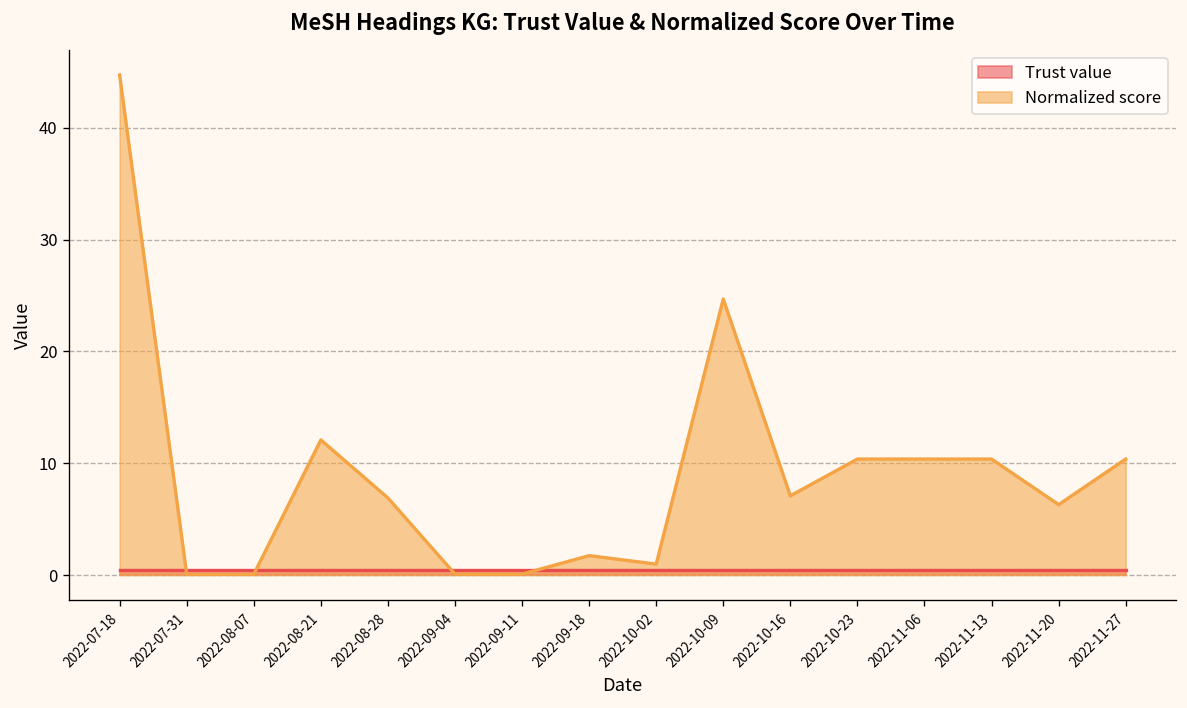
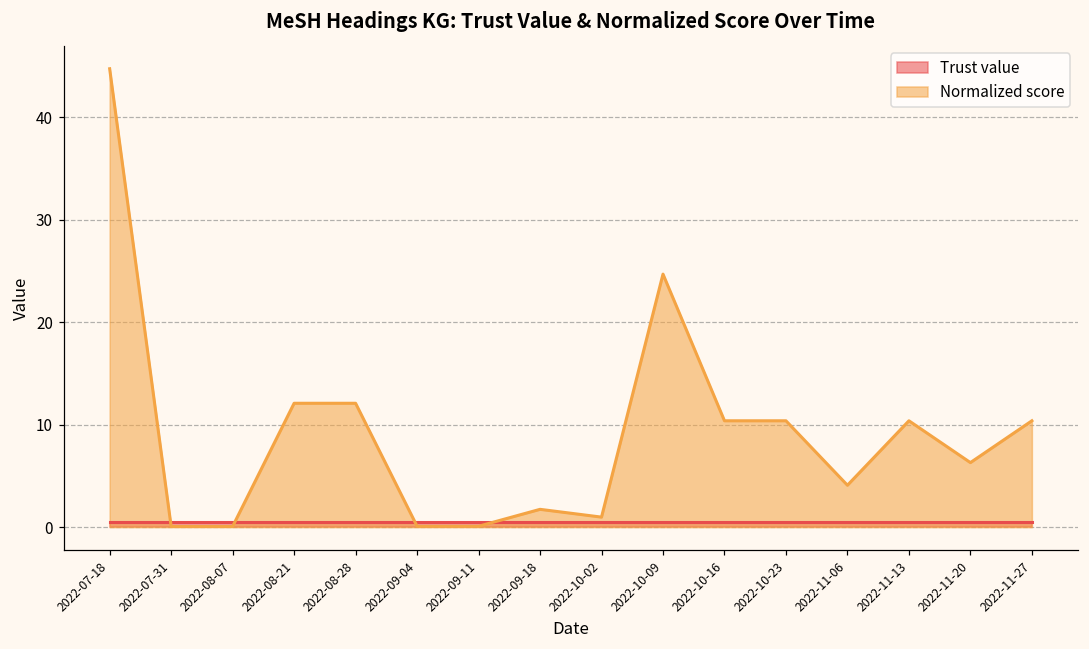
Normalized score, 2022-08-28: 7 -> 12
Normalized score, 2022-10-16: 7 -> 10
Normalized score, 2022-11-06: 10 -> 4
